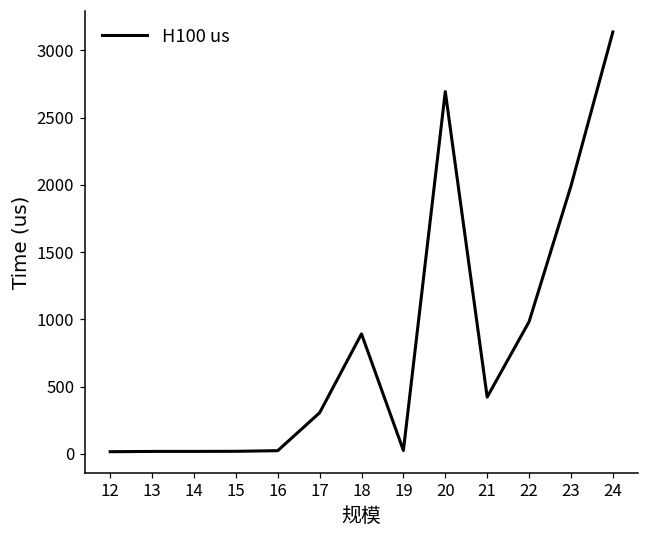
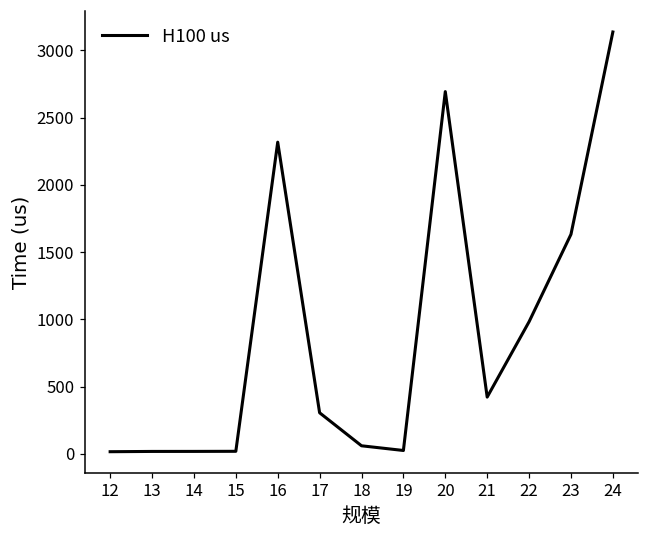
16: 20 -> 2320
18: 890 -> 60
23: 1990 -> 1630
